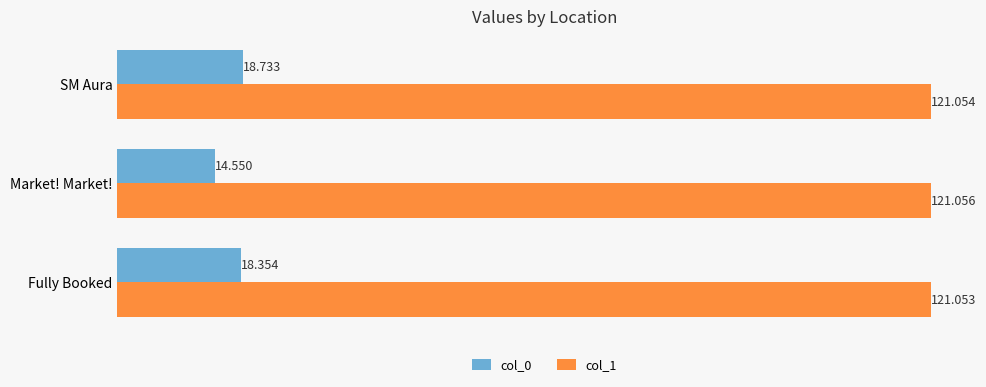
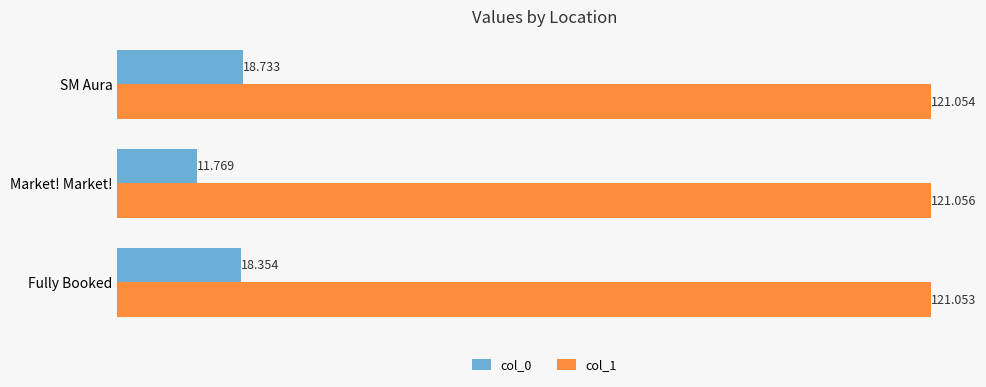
col_0, Market! Market!: 14.550 -> 11.769
